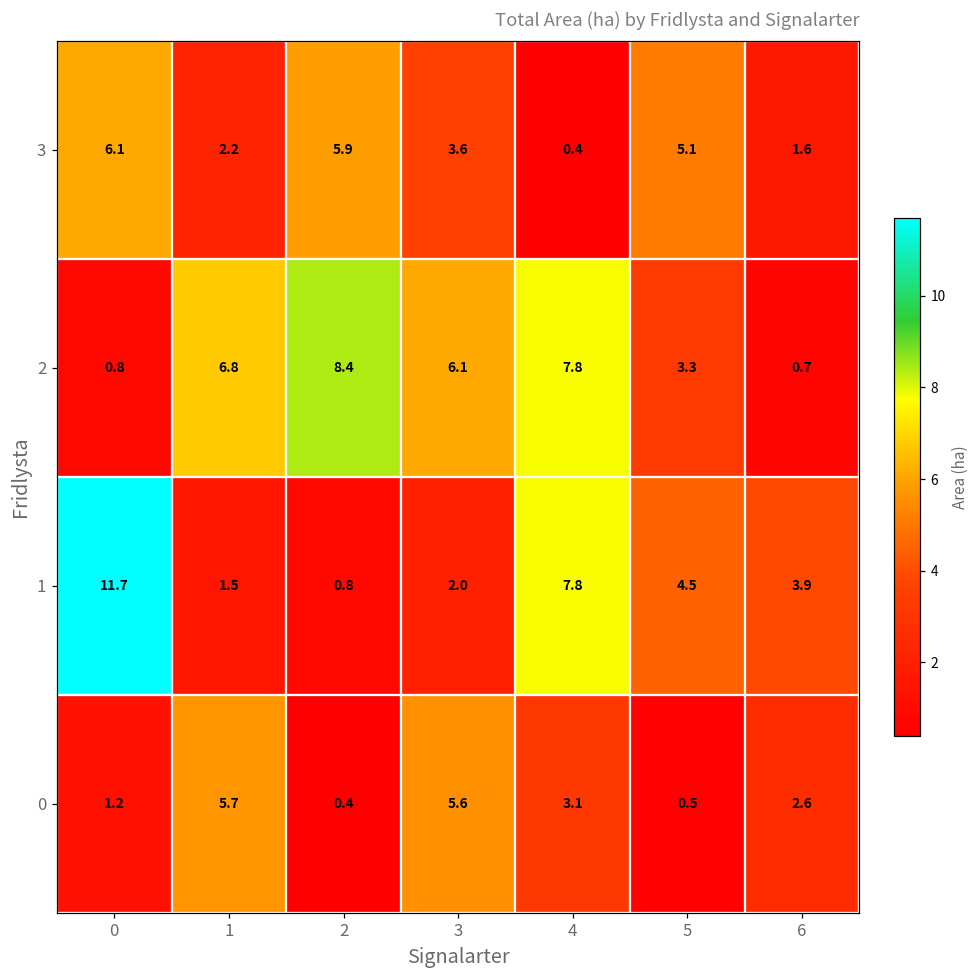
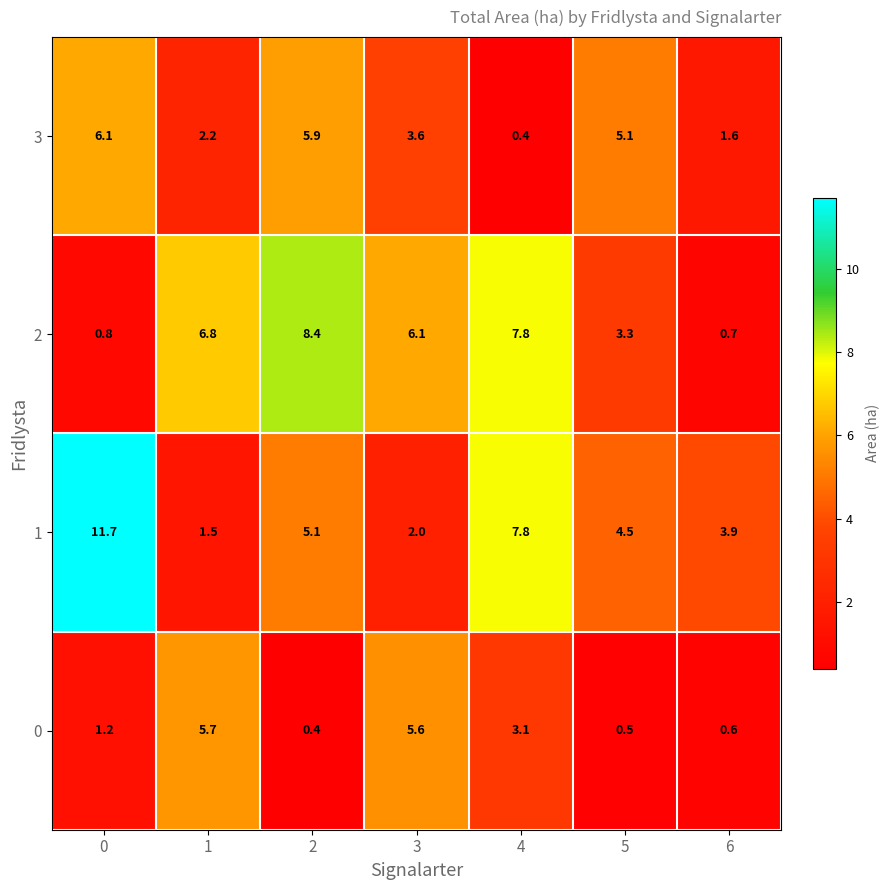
1, 2: 0.8 -> 5.1
0, 6: 2.6 -> 0.6
